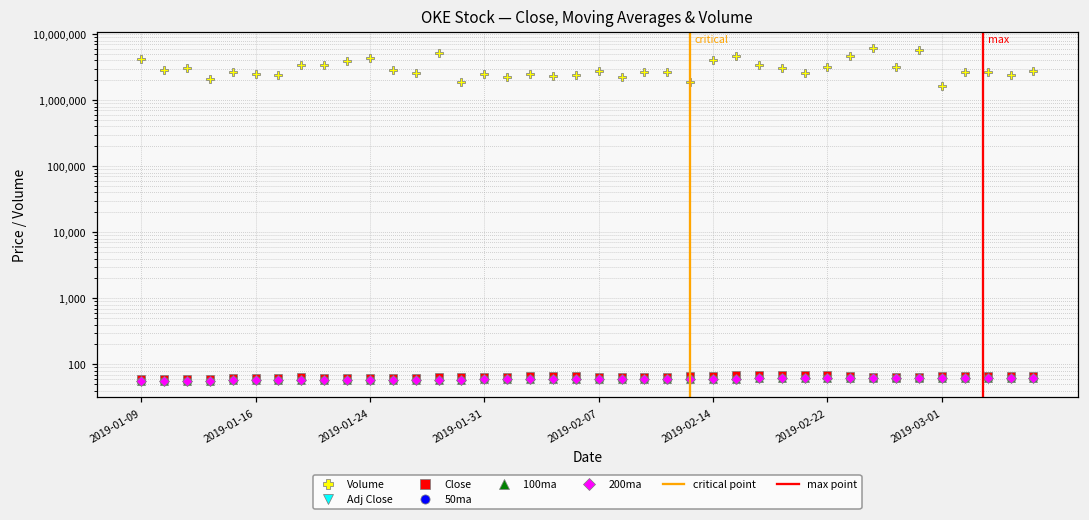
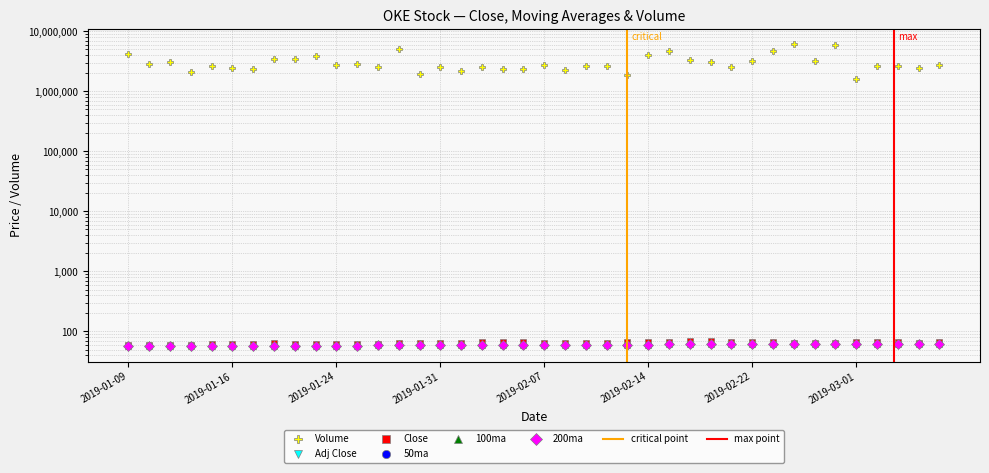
Volume, 2019-01-24: 4,000,000 -> 3,000,000
